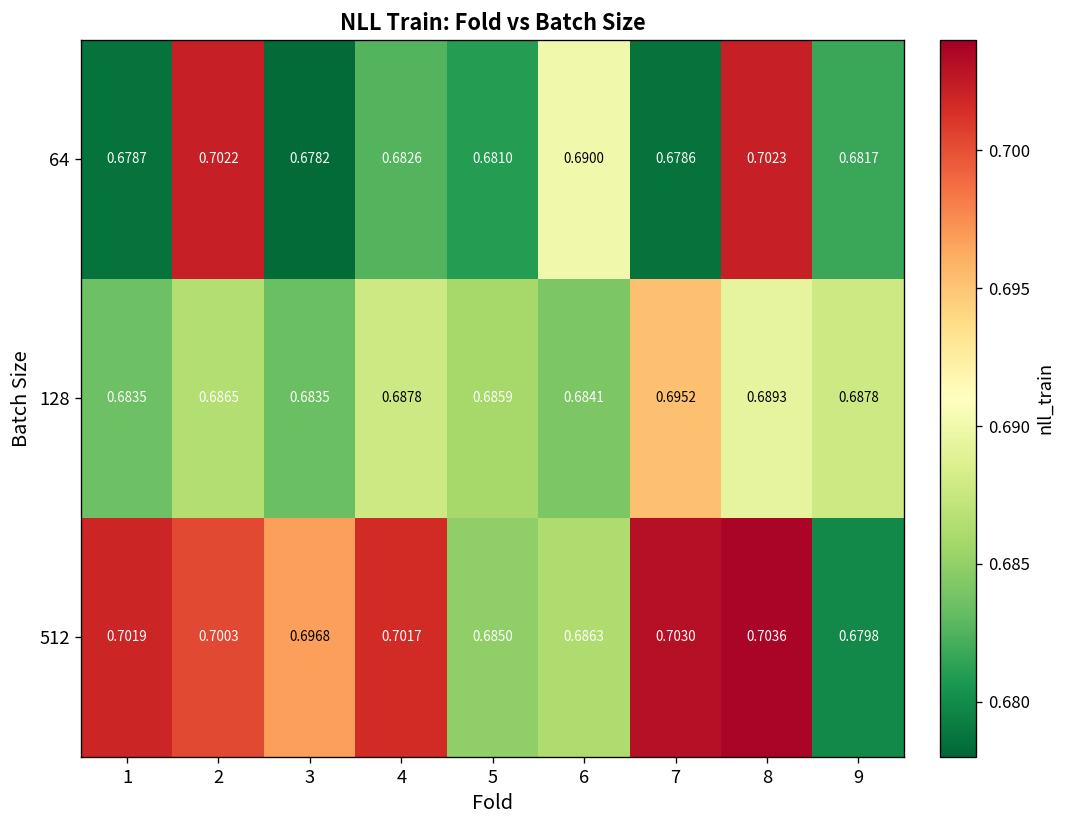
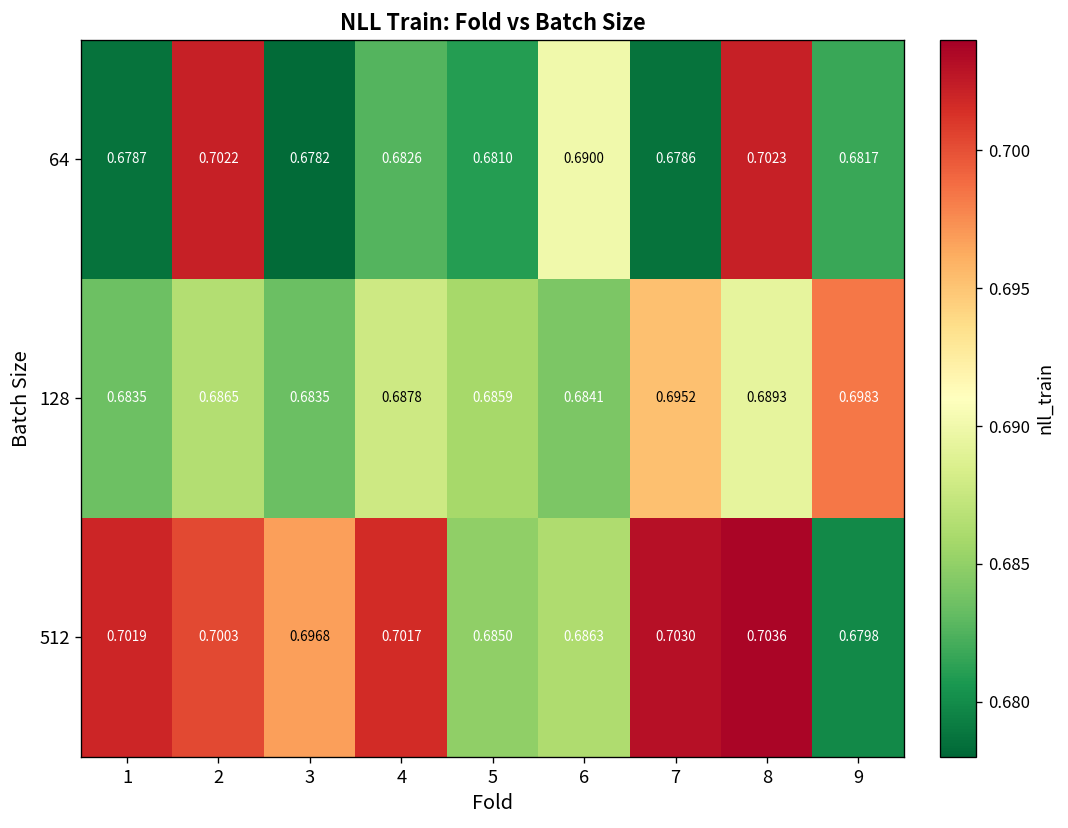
128, 9: 0.6878 -> 0.6983
